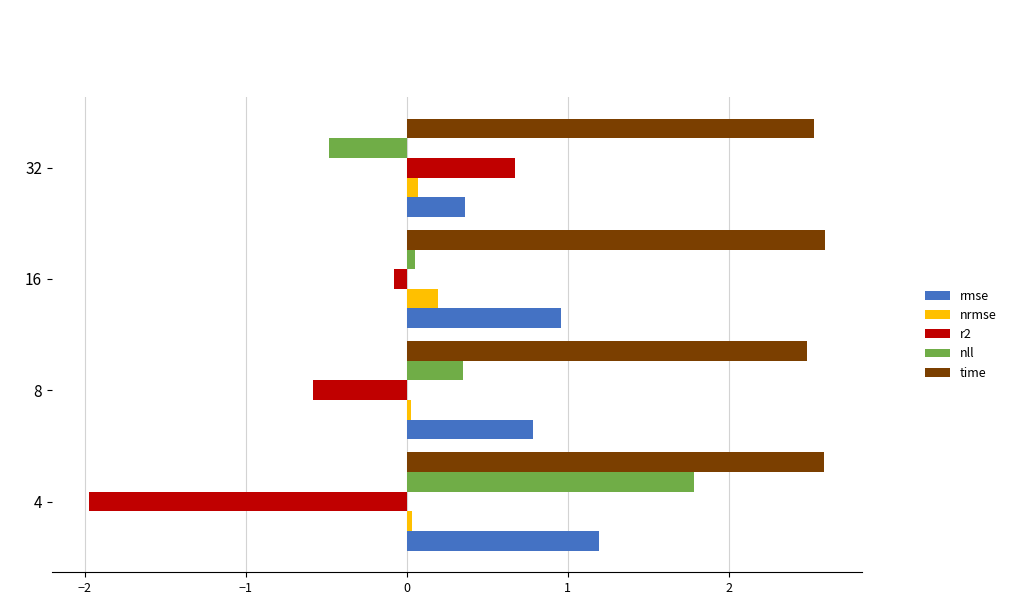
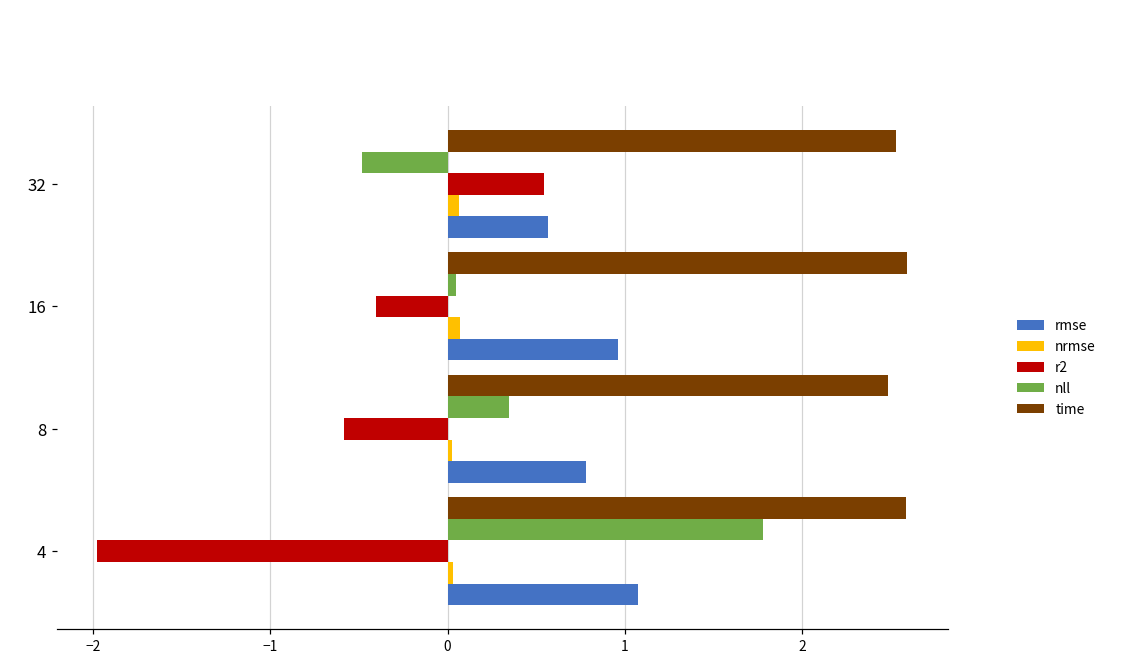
r2, 32: 0.67 -> 0.54
rmse, 32: 0.36 -> 0.57
r2, 16: -0.08 -> -0.40
nrmse, 16: 0.20 -> 0.07
rmse, 4: 1.19 -> 1.08
